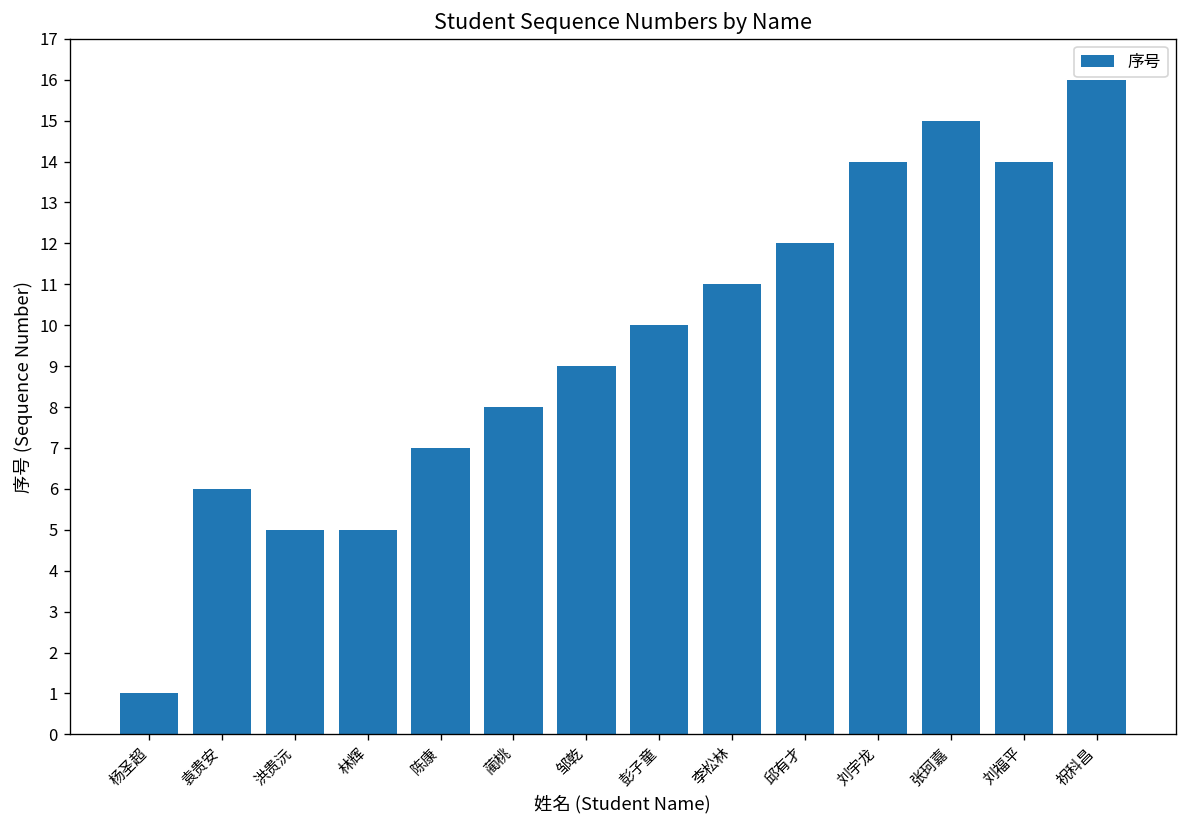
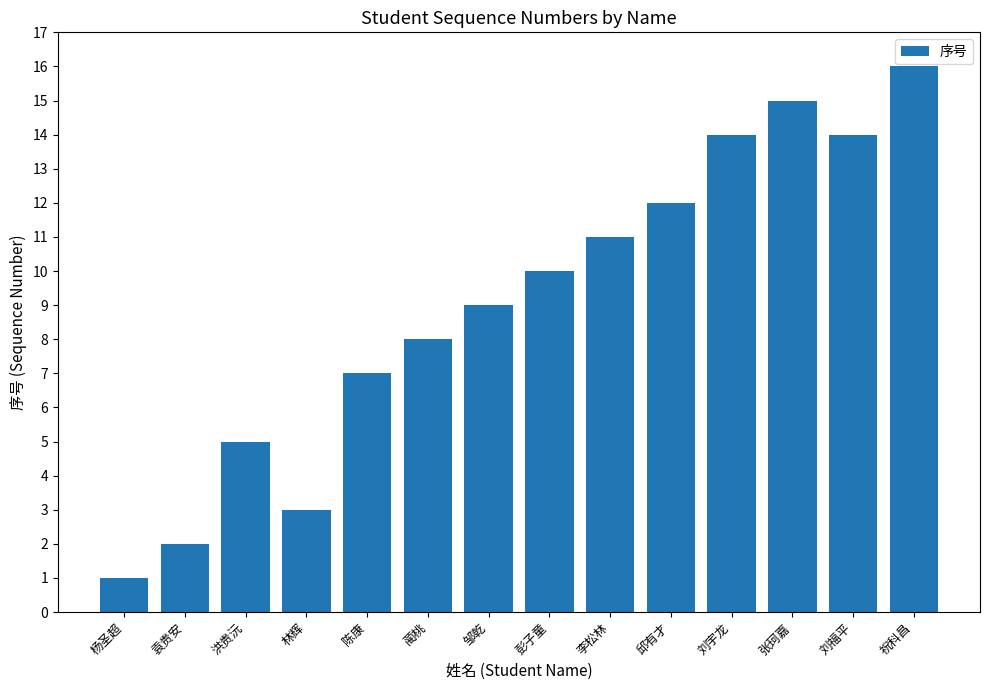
袁贵安: 6 -> 2
林辉: 5 -> 3
